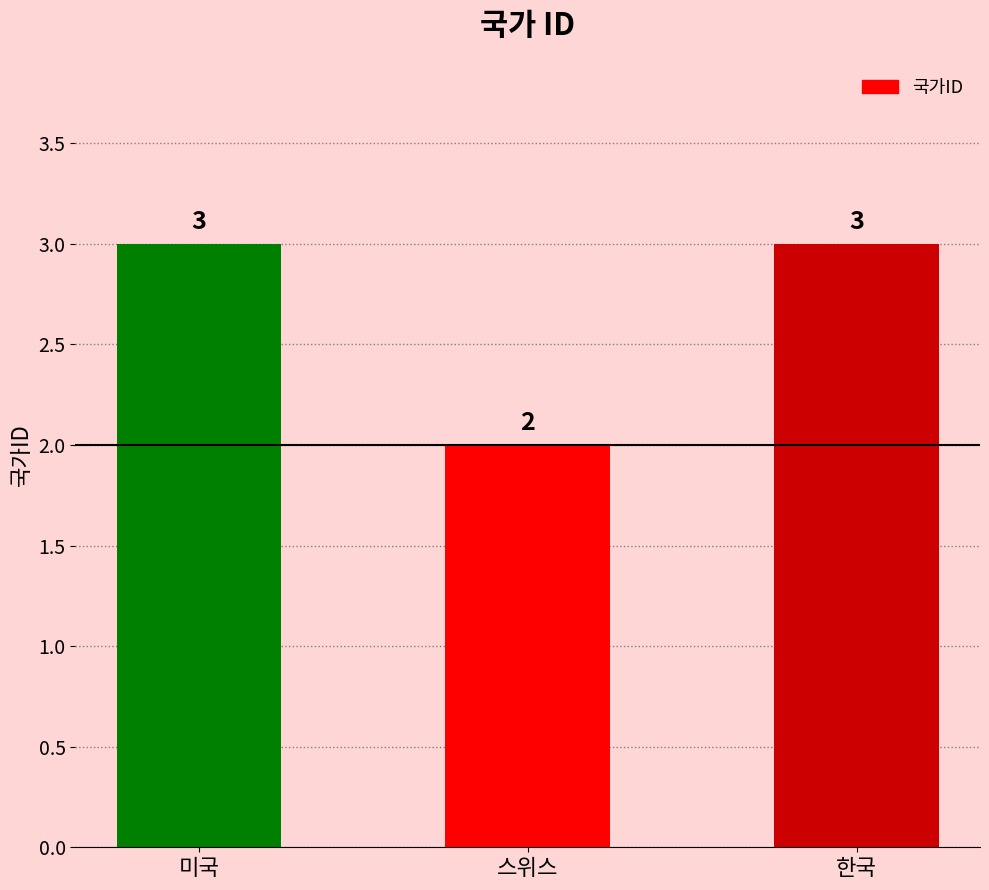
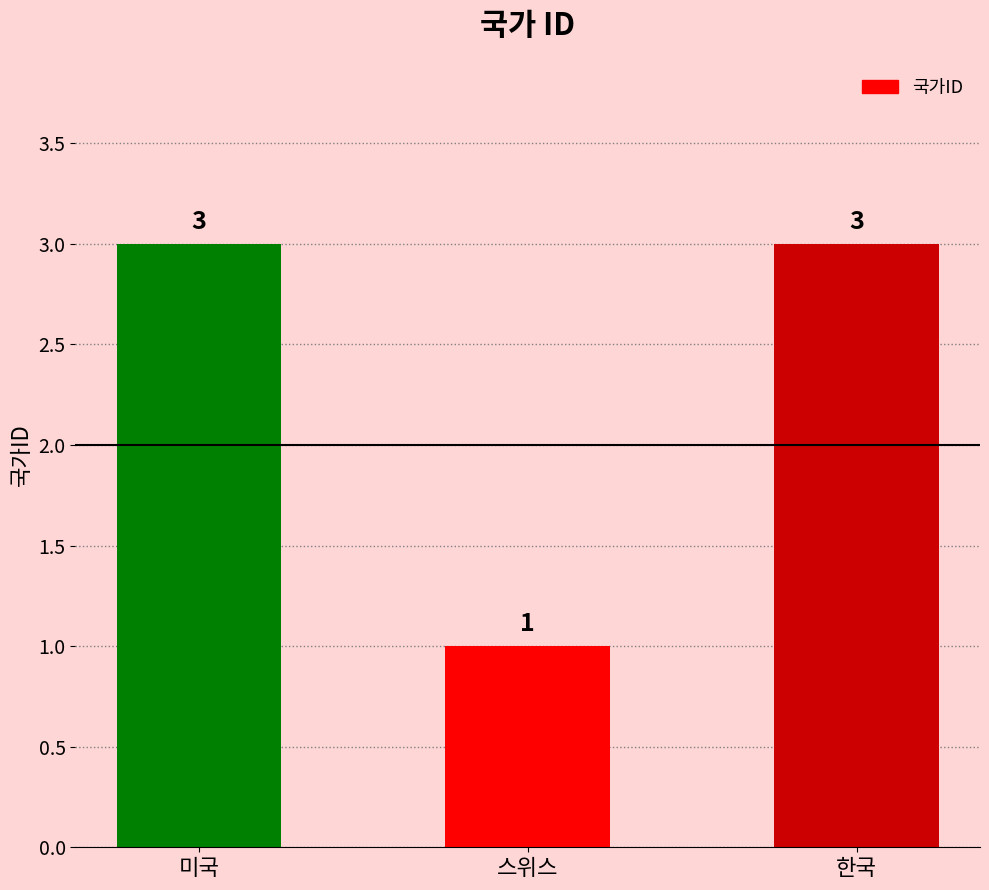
스위스: 2 -> 1
